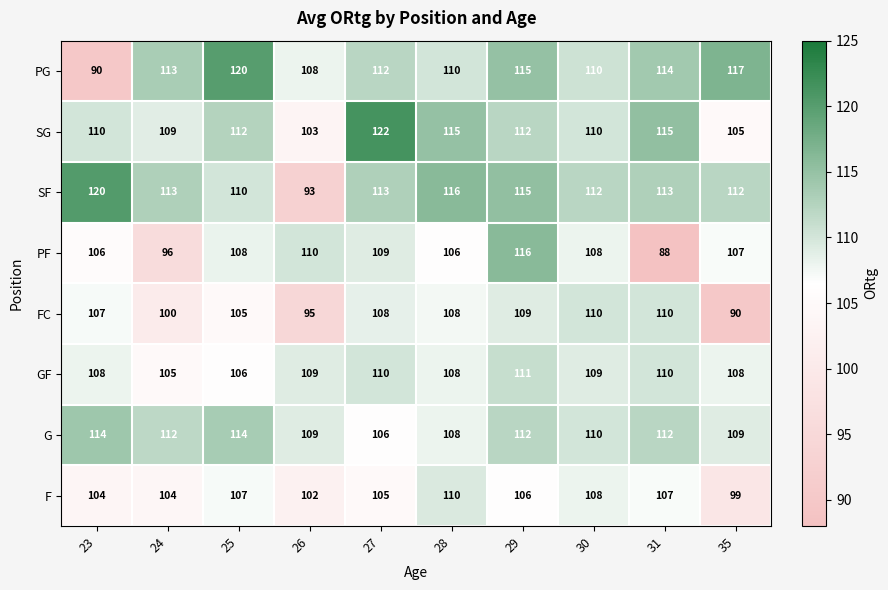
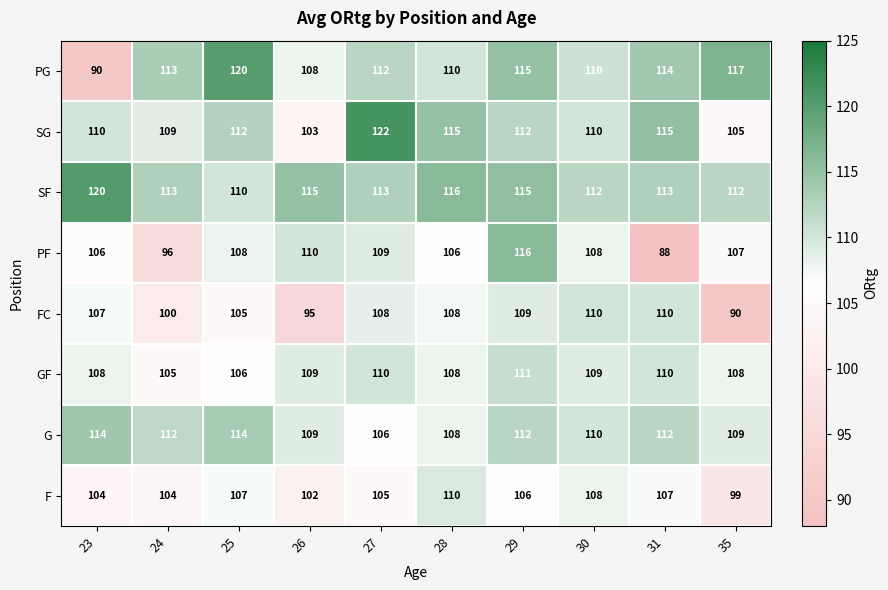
SF, 26: 93 -> 115
